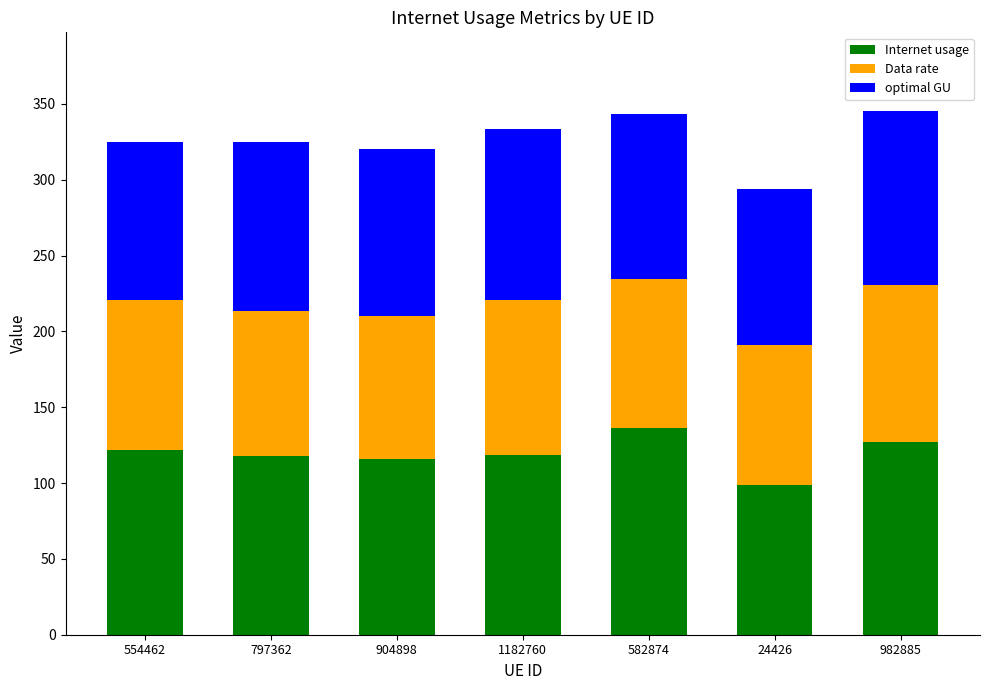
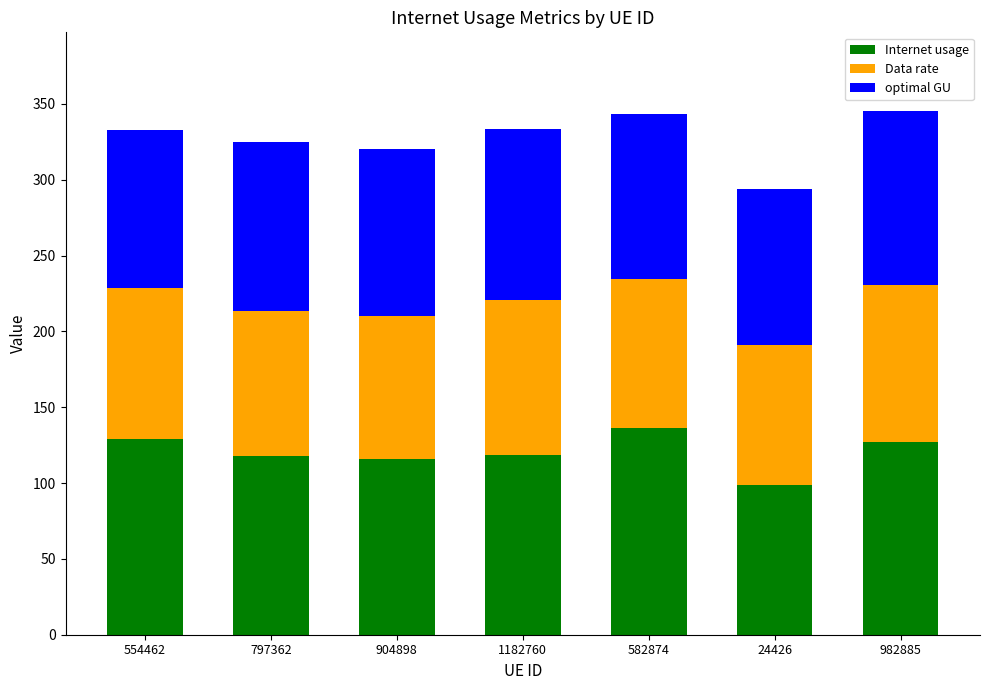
Internet usage, 554462: 122 -> 129
